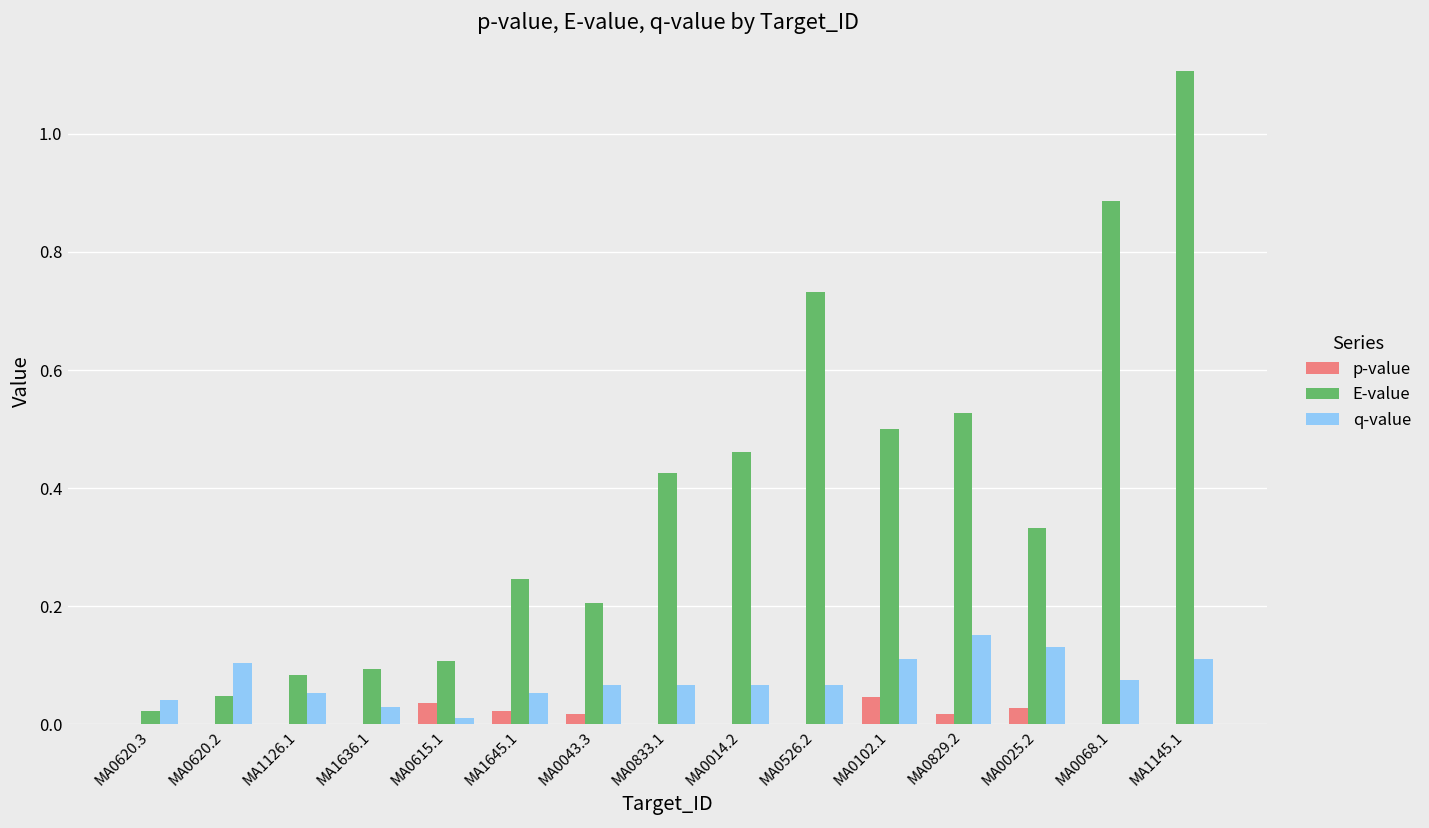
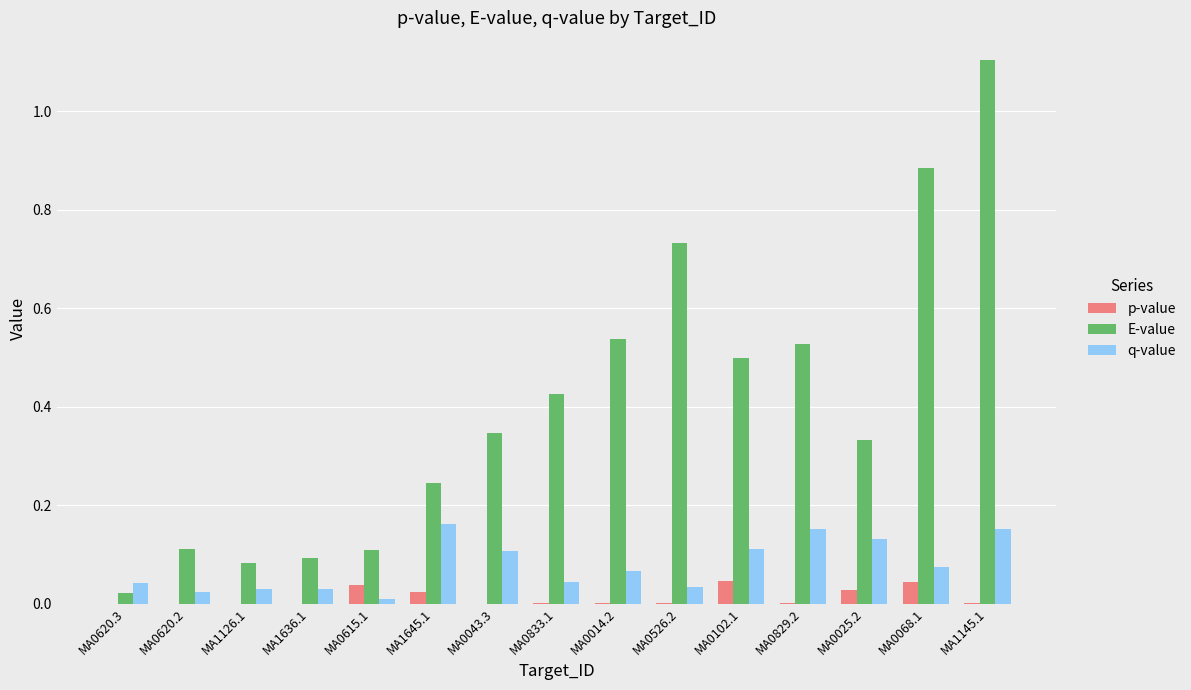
E-value, MA0620.2: 0.05 -> 0.11
q-value, MA0620.2: 0.10 -> 0.02
q-value, MA1126.1: 0.05 -> 0.03
q-value, MA1645.1: 0.05 -> 0.16
p-value, MA0043.3: 0.02 -> 0.00
E-value, MA0043.3: 0.21 -> 0.35
q-value, MA0043.3: 0.07 -> 0.11
q-value, MA0833.1: 0.07 -> 0.04
E-value, MA0014.2: 0.46 -> 0.54
q-value, MA0526.2: 0.07 -> 0.03
p-value, MA0829.2: 0.02 -> 0.00
p-value, MA0068.1: 0.00 -> 0.04
q-value, MA1145.1: 0.11 -> 0.15
